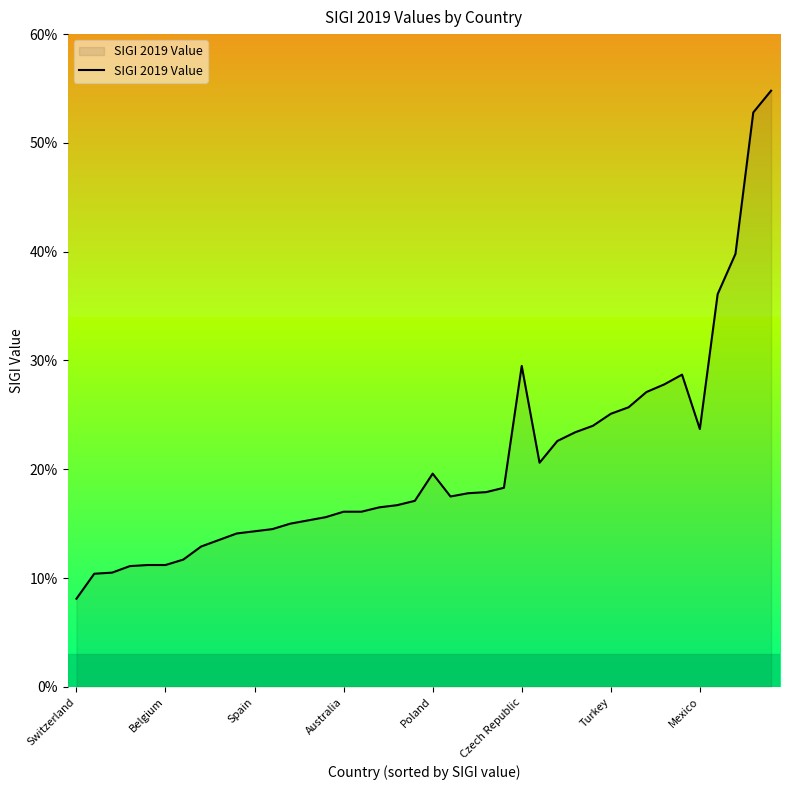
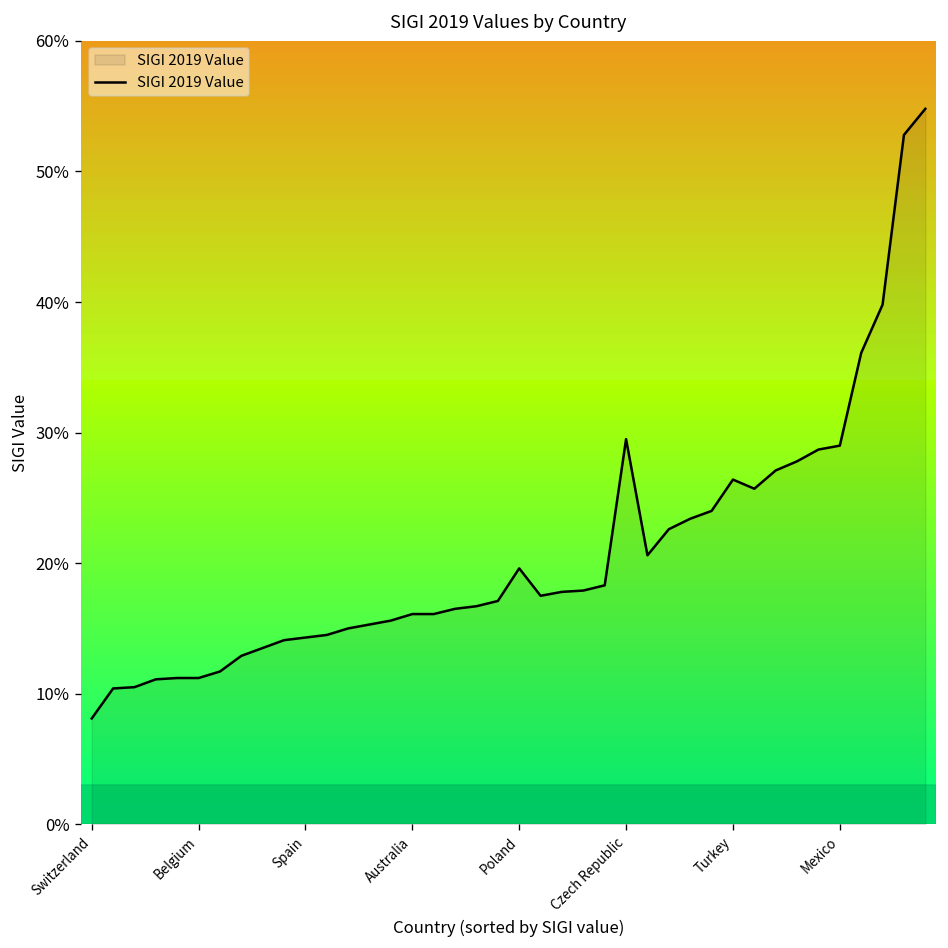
Turkey: 25.1% -> 26.4%
Mexico: 23.7% -> 29.0%
